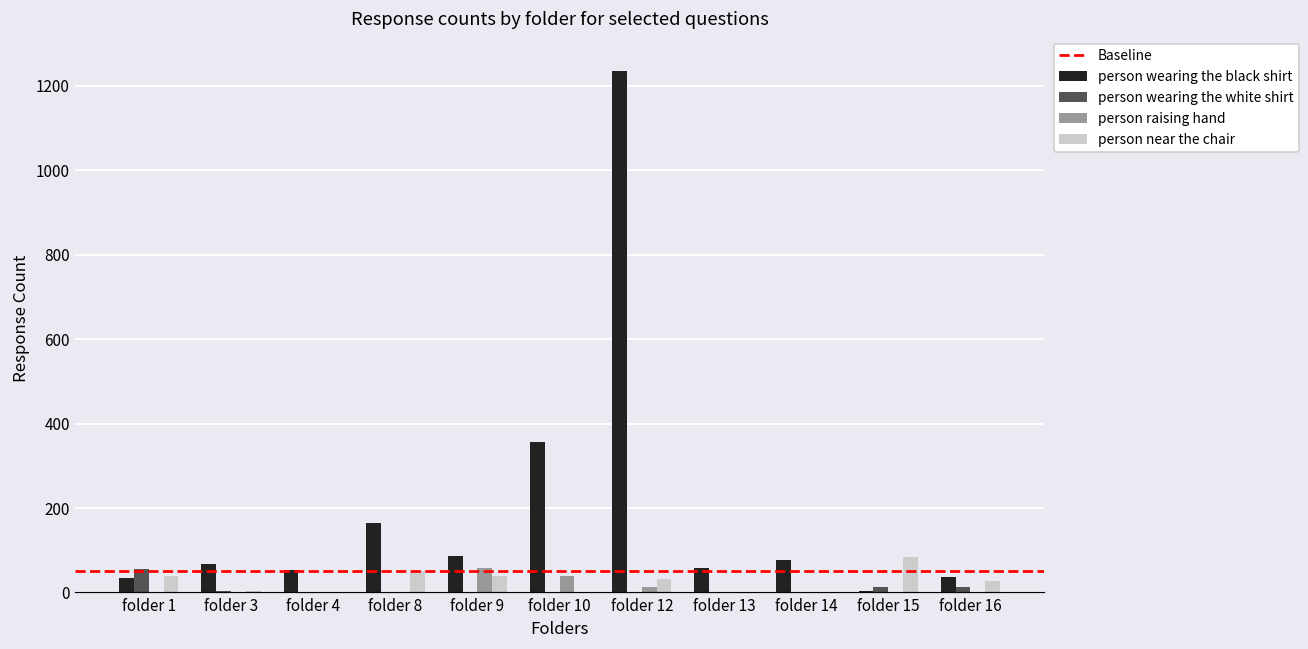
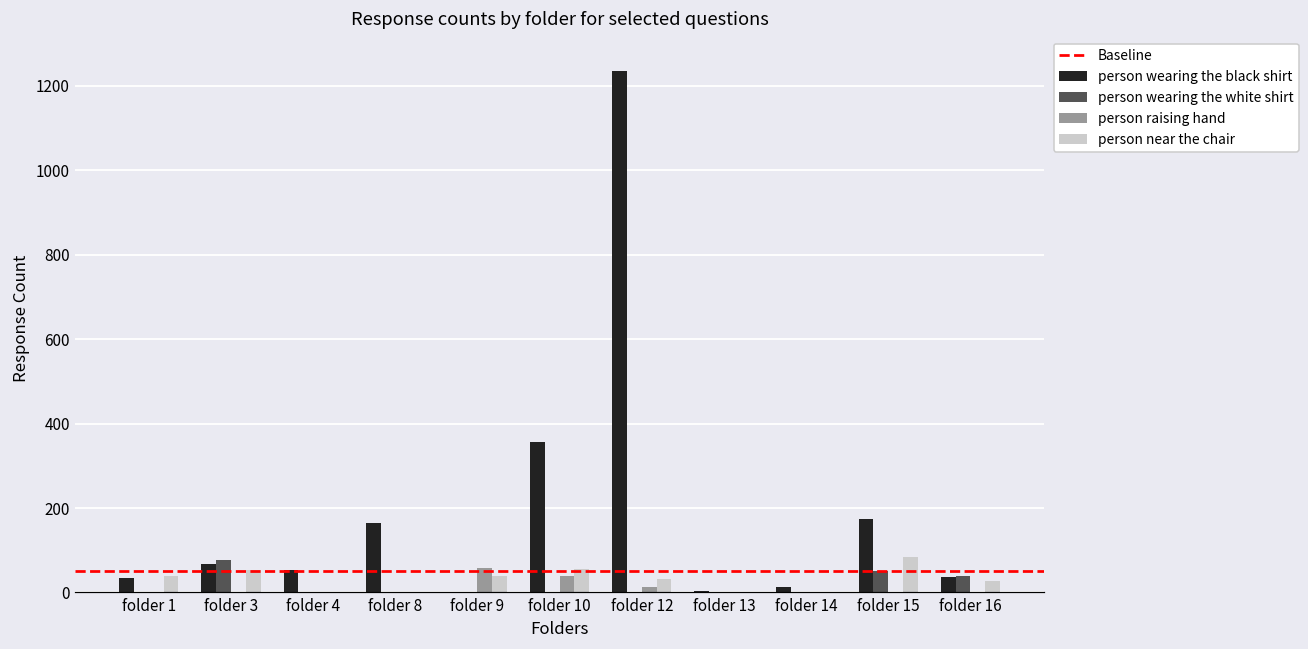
person wearing the white shirt, folder 1: 60 -> 0
person wearing the white shirt, folder 3: 0 -> 80
person near the chair, folder 3: 0 -> 50
person near the chair, folder 8: 50 -> 0
person wearing the black shirt, folder 9: 90 -> 0
person near the chair, folder 10: 0 -> 60
person wearing the black shirt, folder 13: 60 -> 0
person wearing the black shirt, folder 14: 80 -> 10
person wearing the black shirt, folder 15: 0 -> 170
person wearing the white shirt, folder 15: 10 -> 50
person wearing the white shirt, folder 16: 10 -> 40
